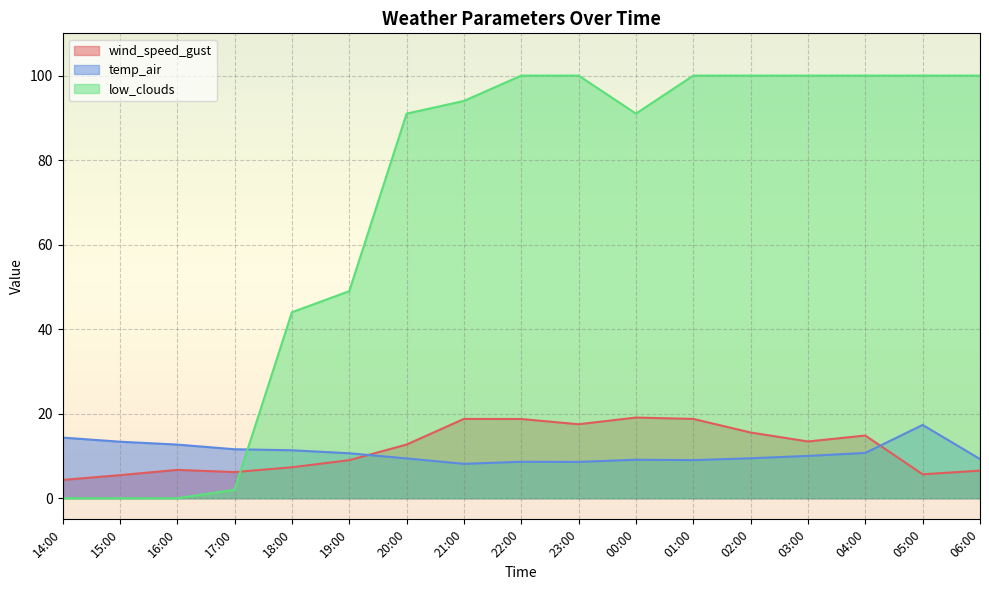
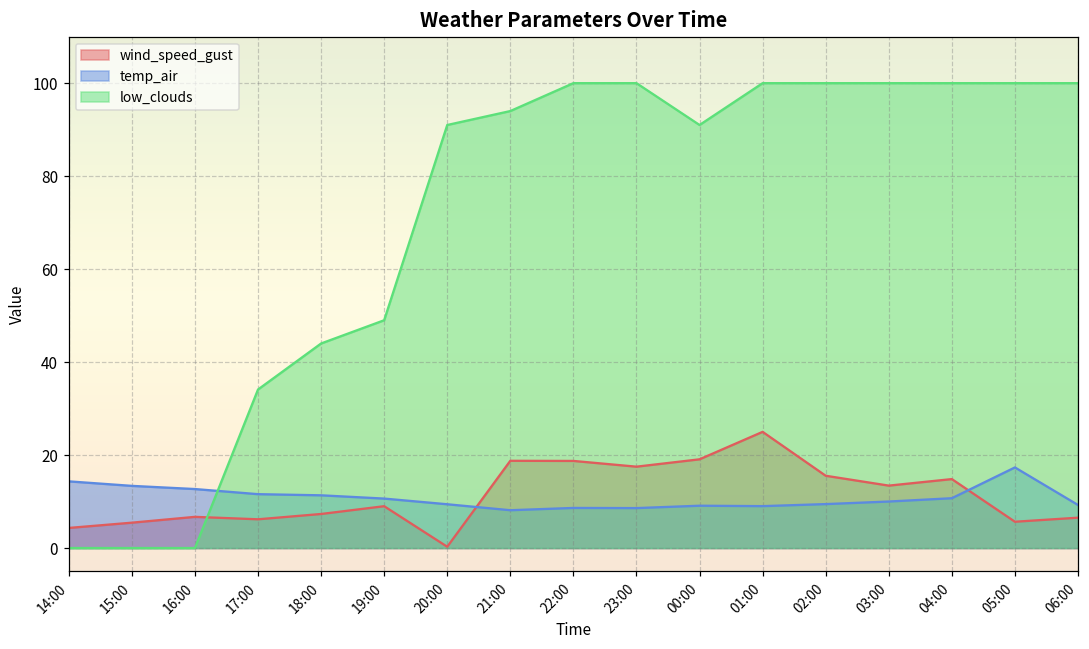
low_clouds, 17:00: 2 -> 34
wind_speed_gust, 20:00: 13 -> 0
wind_speed_gust, 01:00: 19 -> 25
